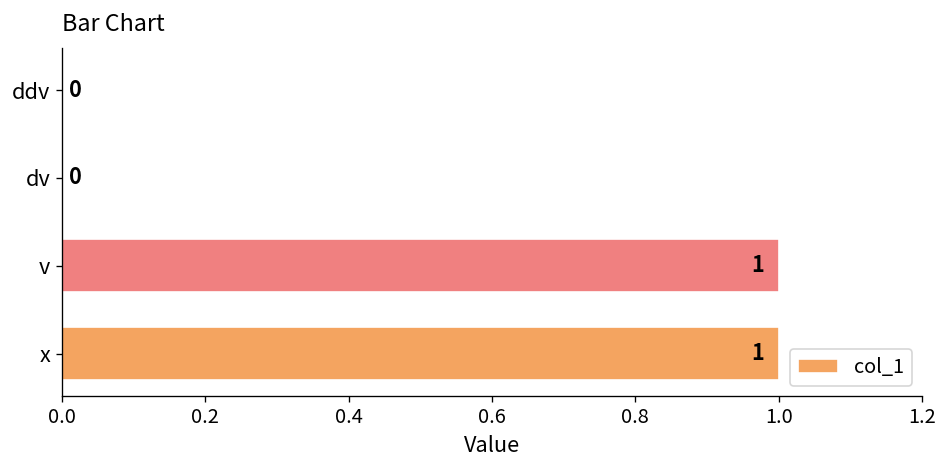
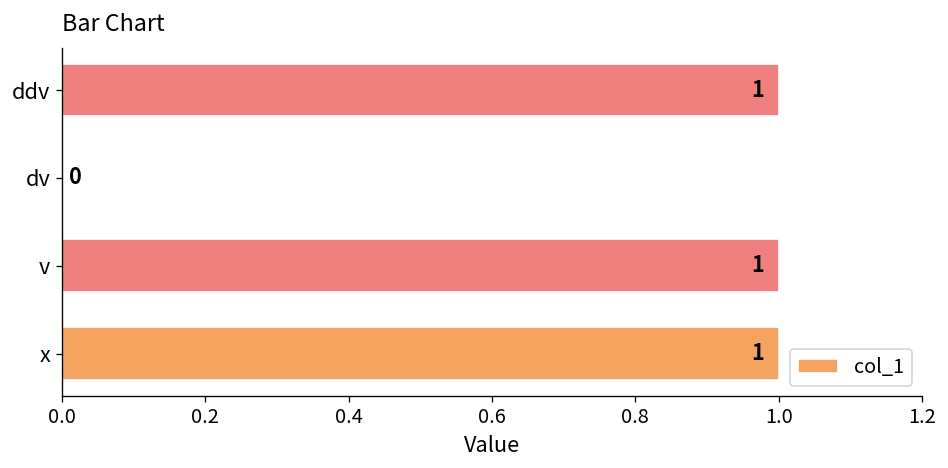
ddv: 0 -> 1
